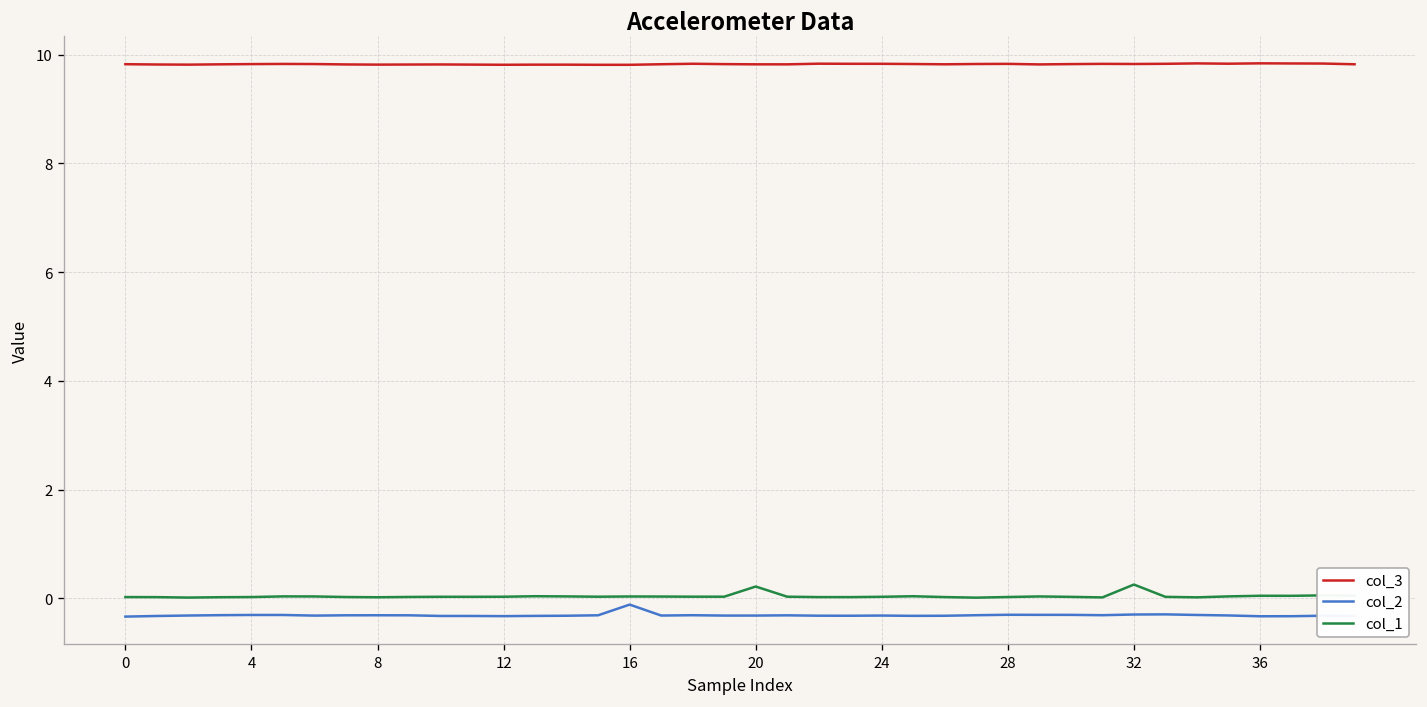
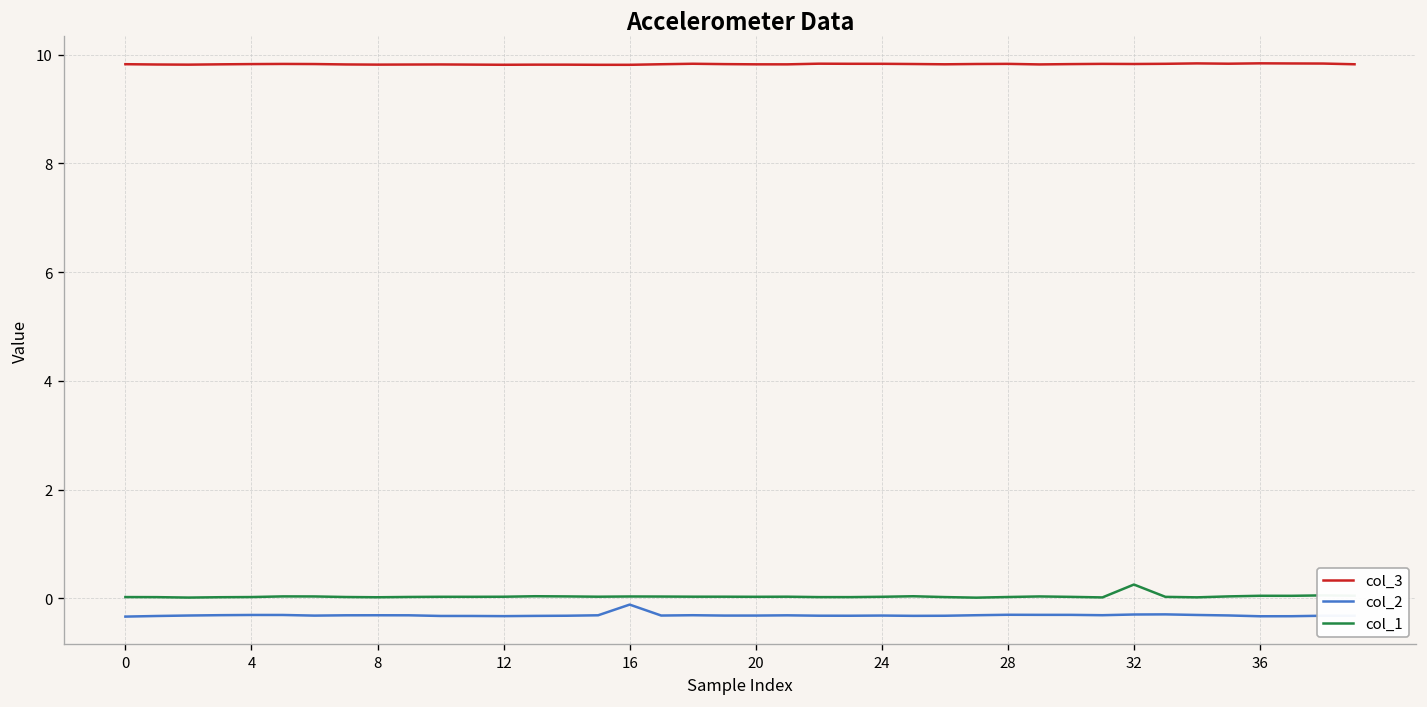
col_1, 20: 0.2 -> 0.0
